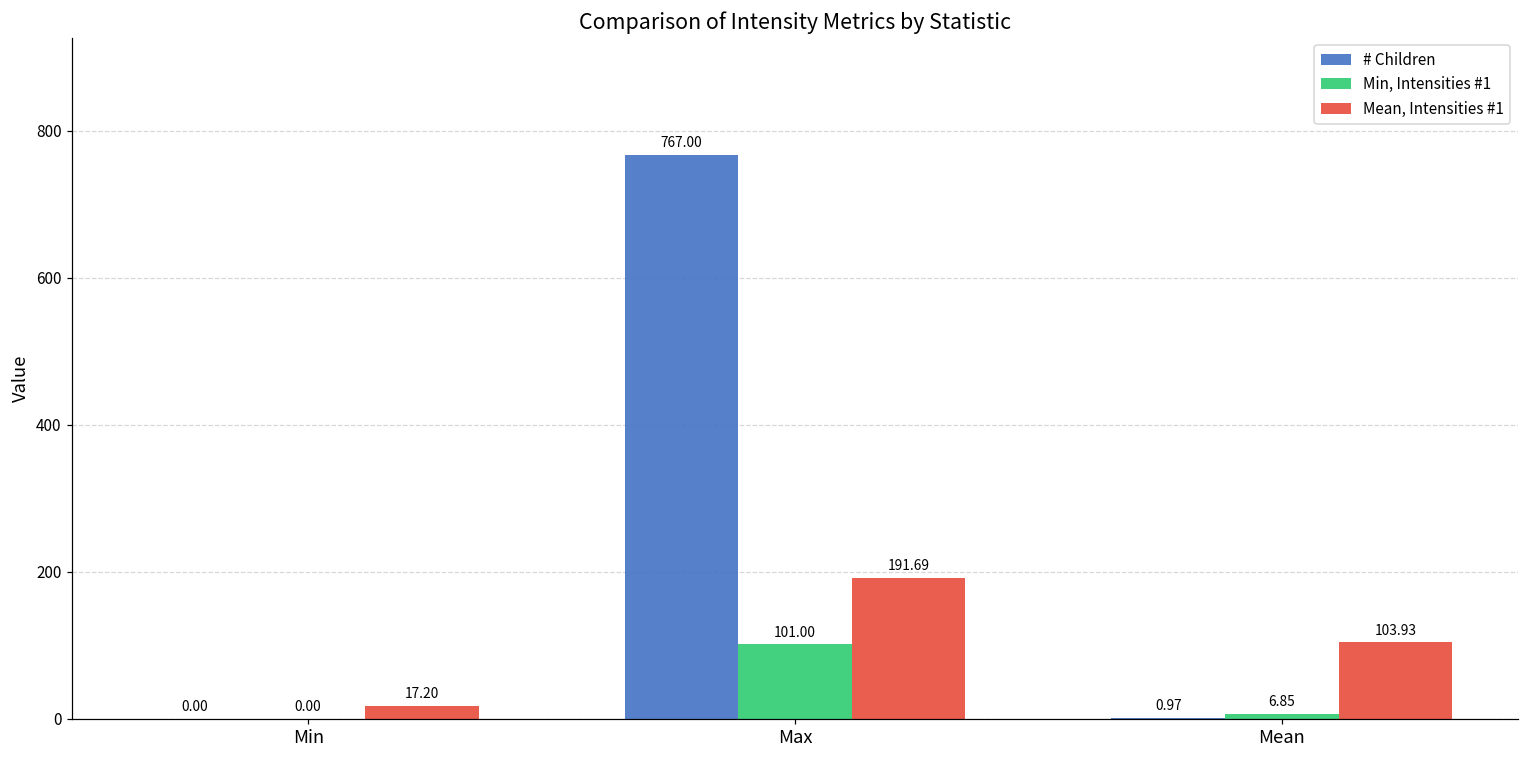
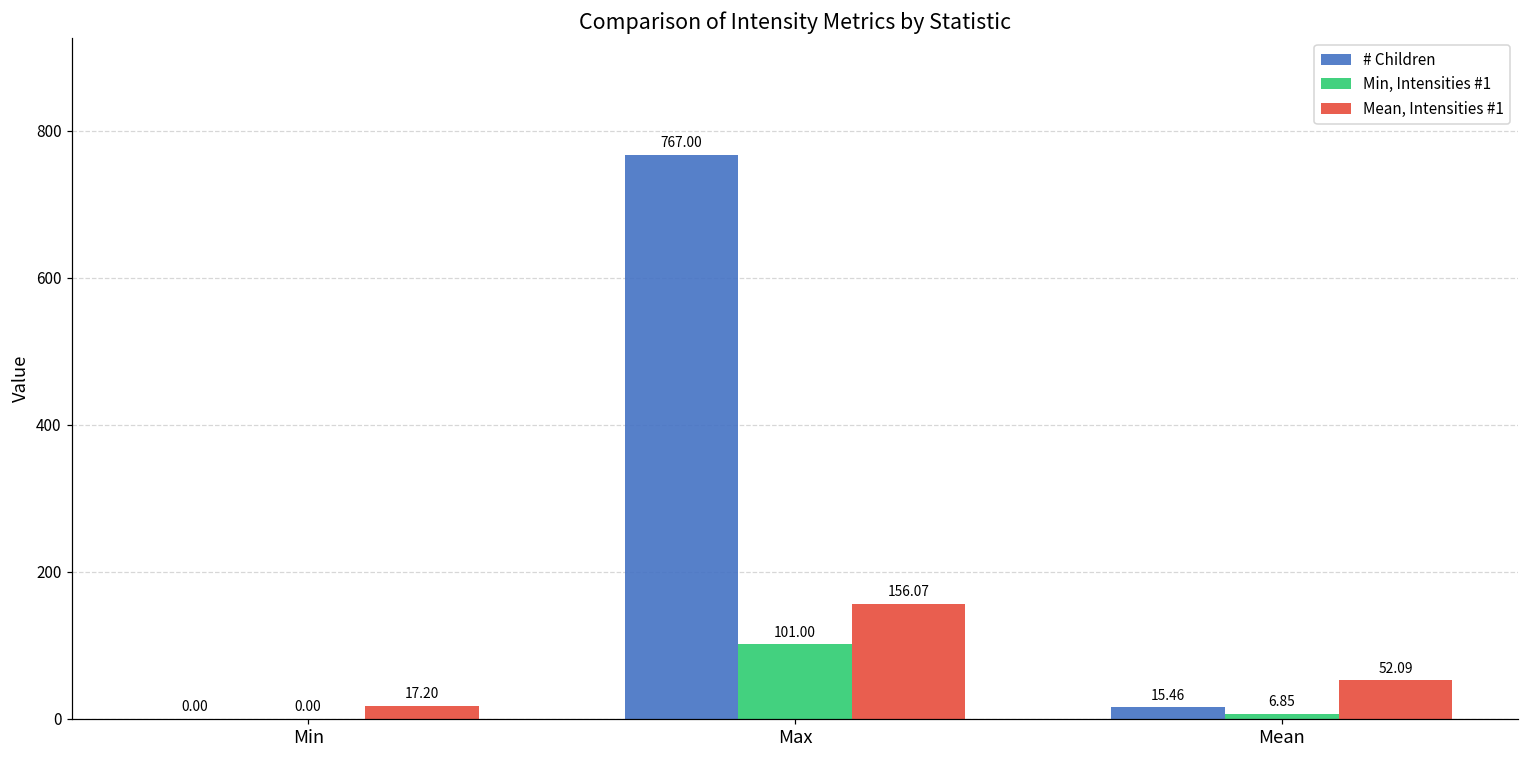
Mean, Intensities #1, Max: 191.69 -> 156.07
# Children, Mean: 0.97 -> 15.46
Mean, Intensities #1, Mean: 103.93 -> 52.09
